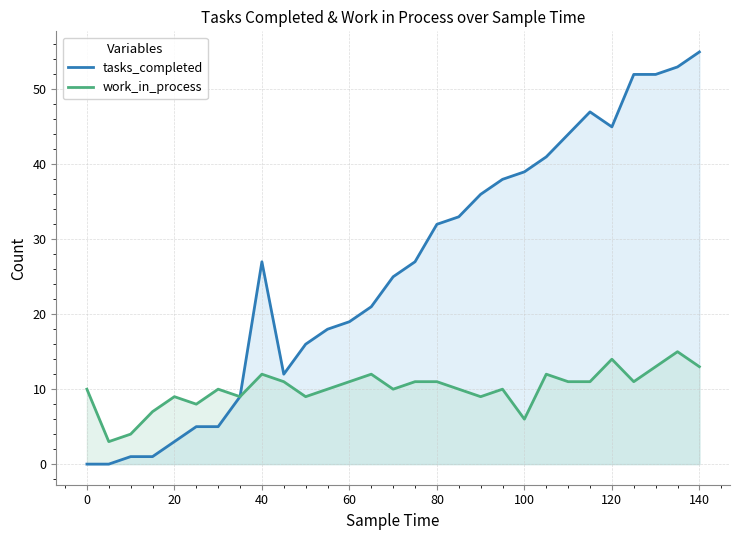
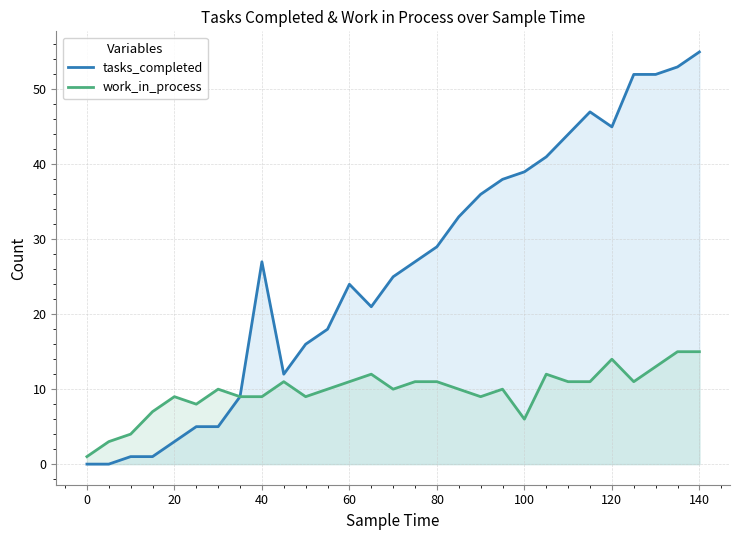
work_in_process, 0: 10 -> 1
work_in_process, 40: 12 -> 9
tasks_completed, 60: 19 -> 24
tasks_completed, 80: 32 -> 29
work_in_process, 140: 13 -> 15
